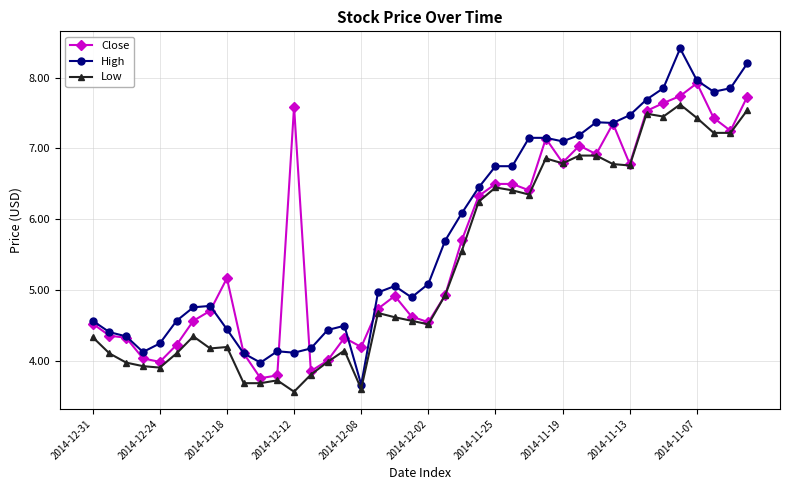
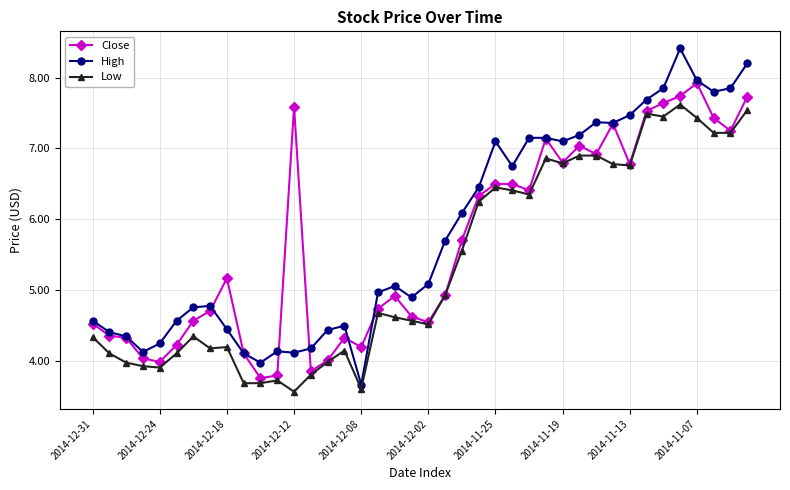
High, 2014-11-25: 6.8 -> 7.1
